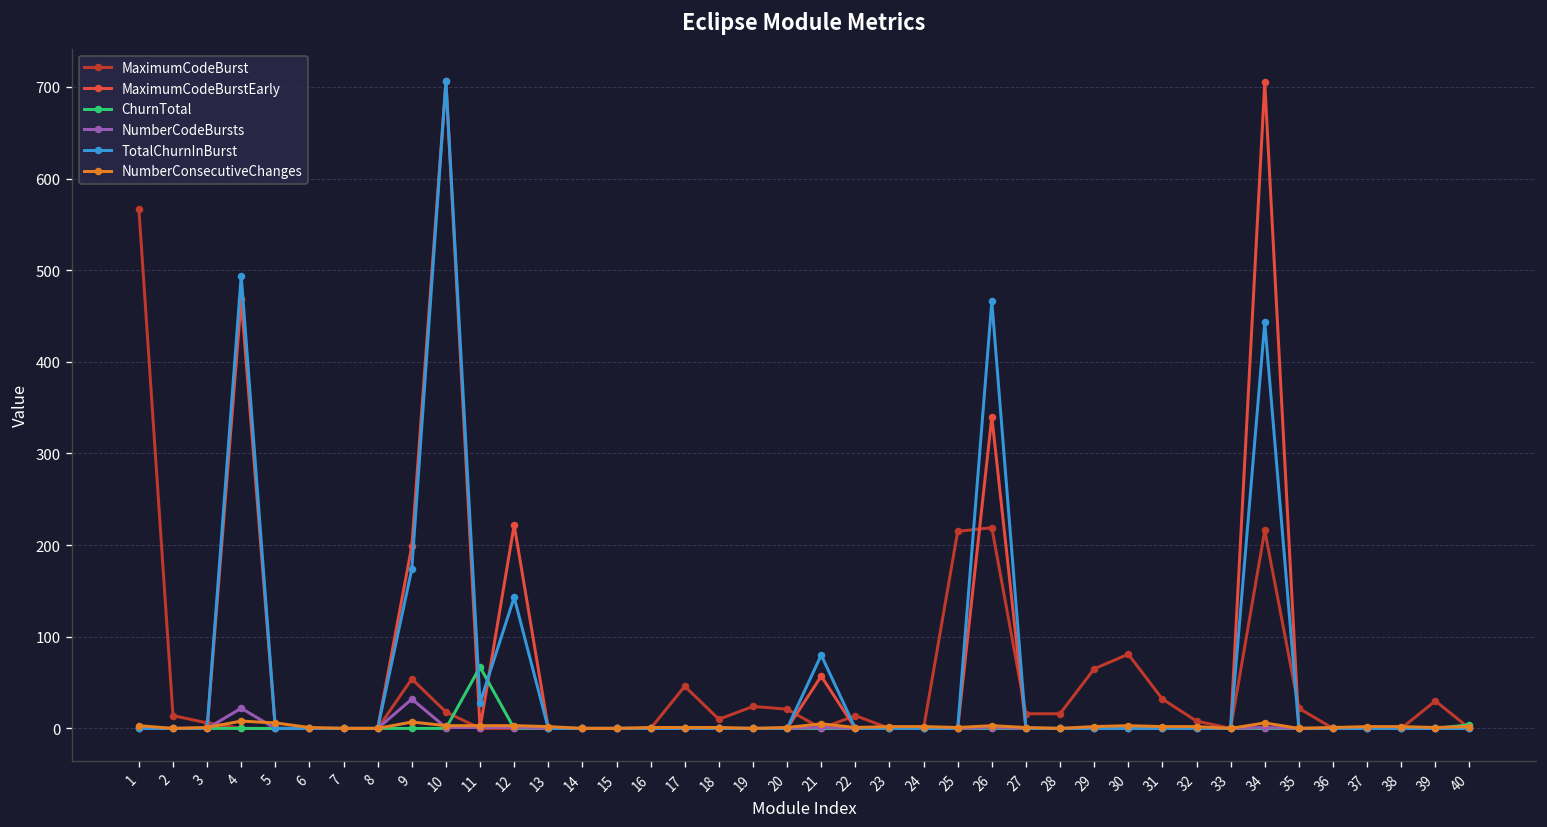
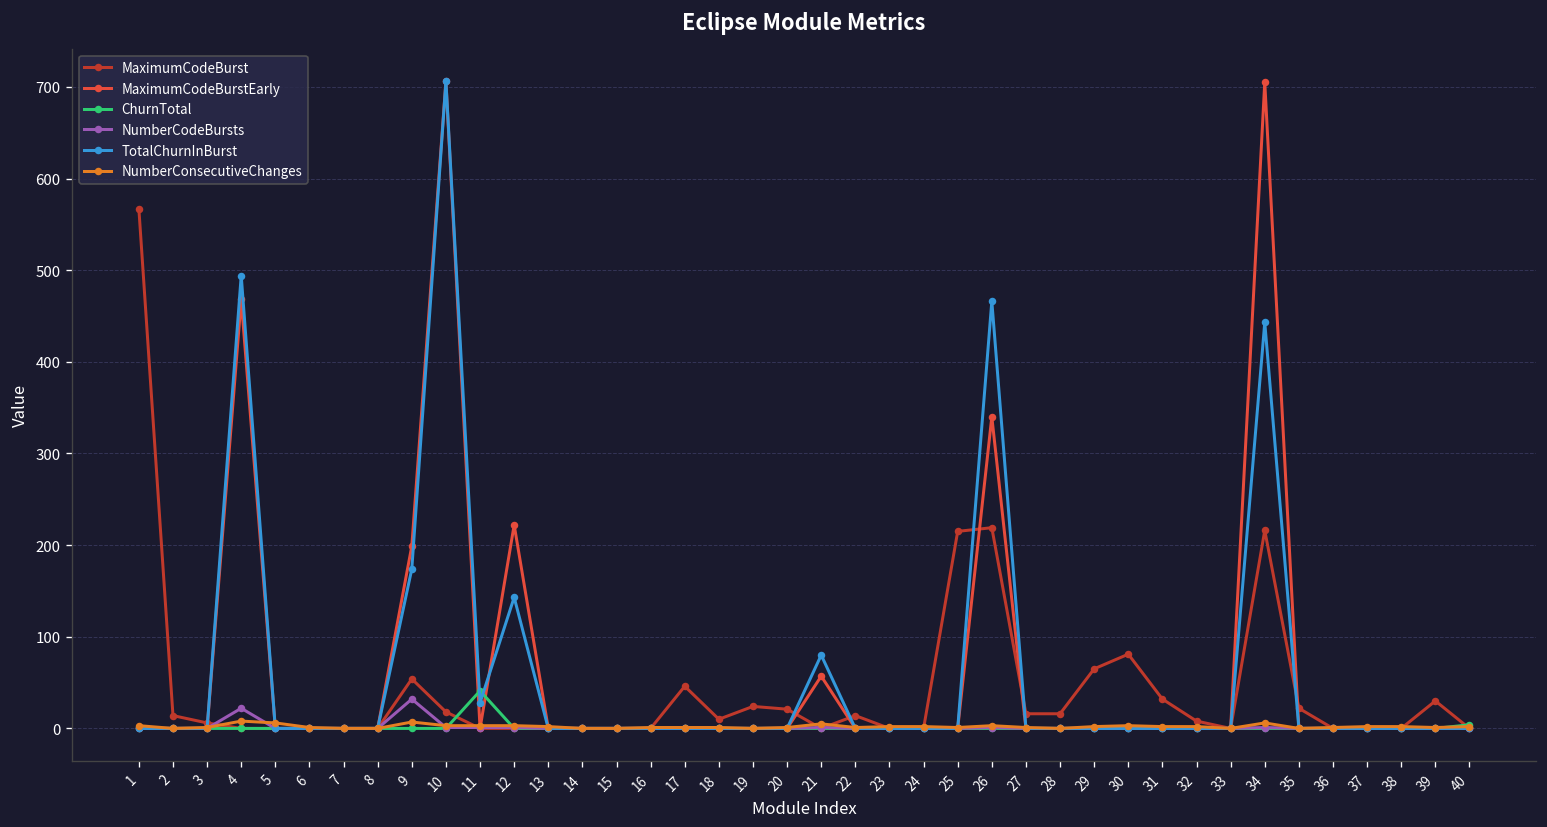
ChurnTotal, 11: 70 -> 40
